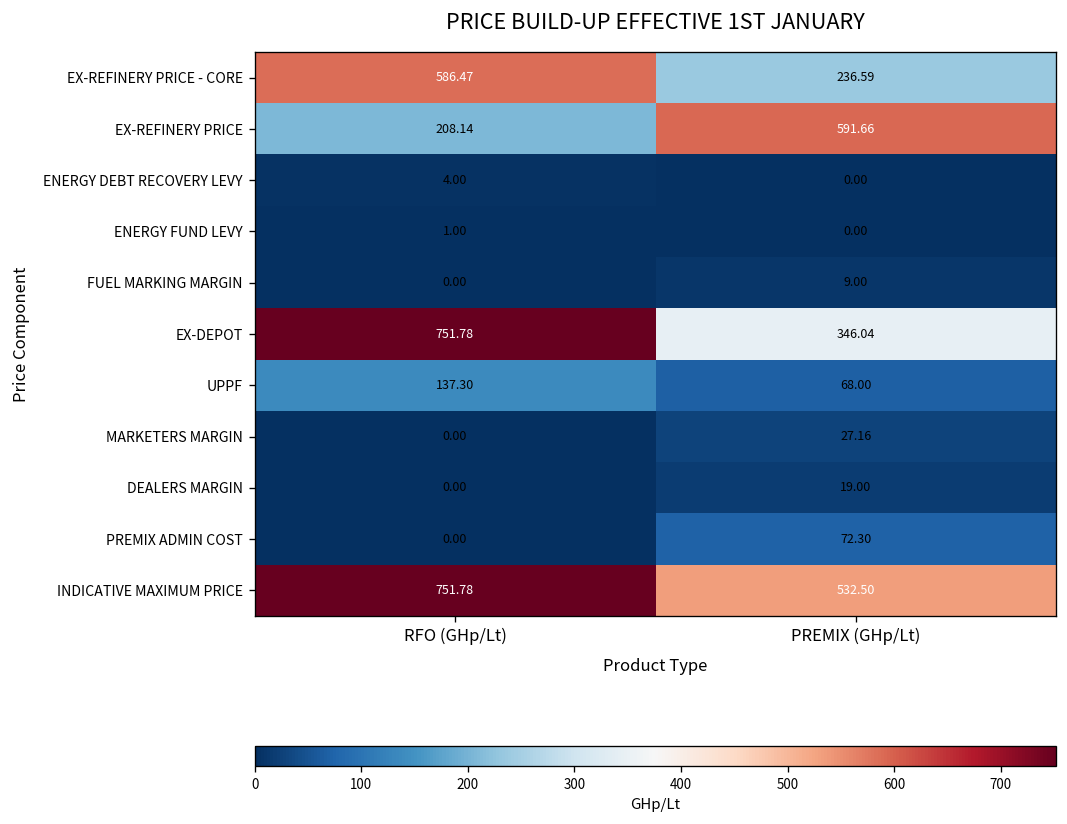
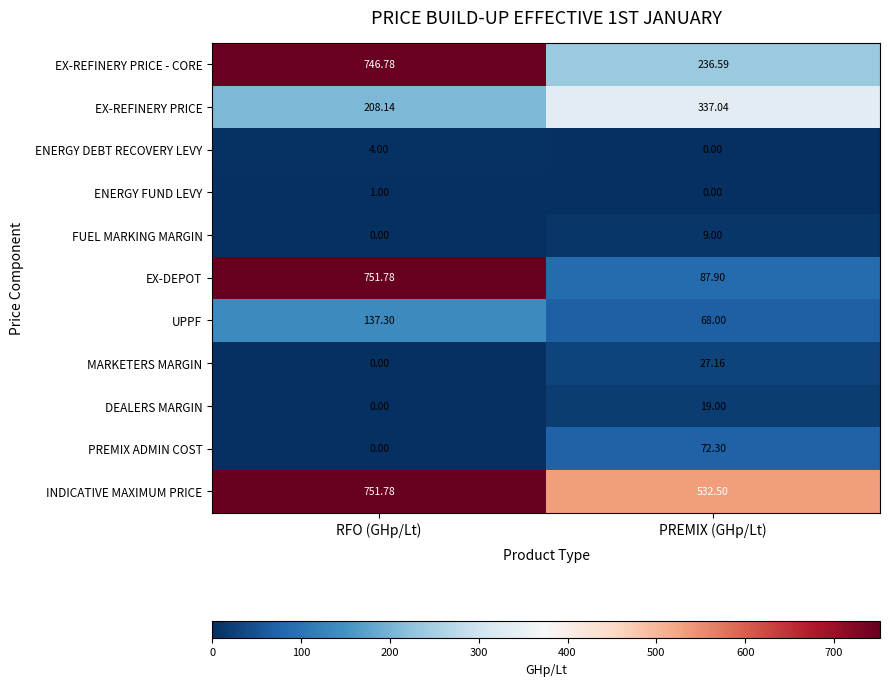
EX-REFINERY PRICE - CORE, RFO (GHp/Lt): 586.47 -> 746.78
EX-REFINERY PRICE, PREMIX (GHp/Lt): 591.66 -> 337.04
EX-DEPOT, PREMIX (GHp/Lt): 346.04 -> 87.90
